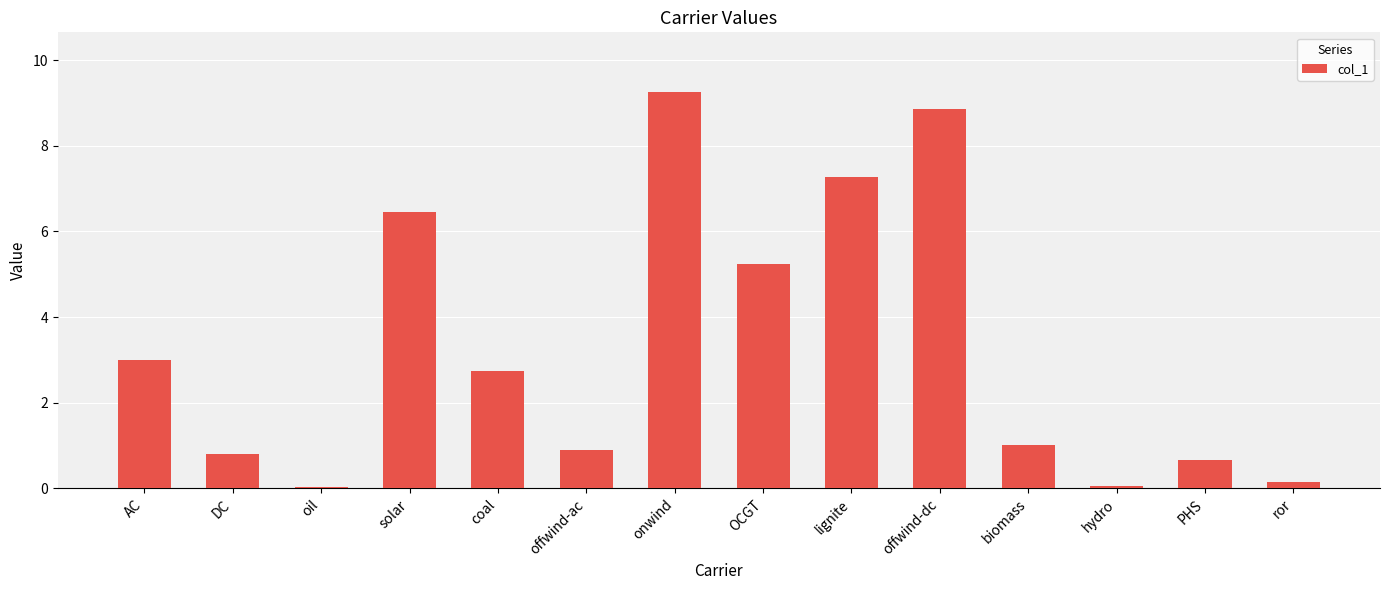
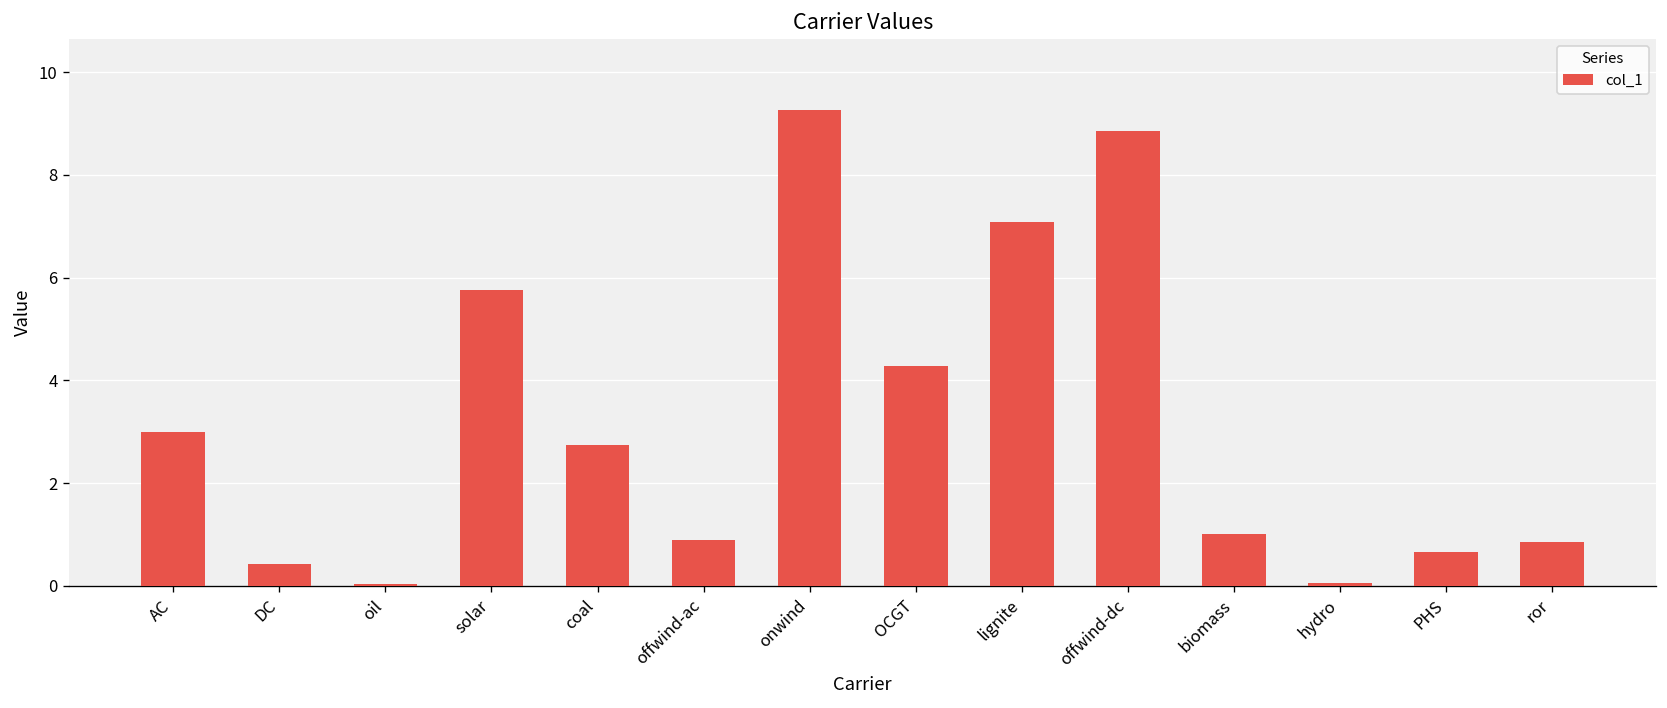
DC: 0.8 -> 0.4
solar: 6.5 -> 5.8
OCGT: 5.2 -> 4.3
lignite: 7.3 -> 7.1
ror: 0.2 -> 0.9
